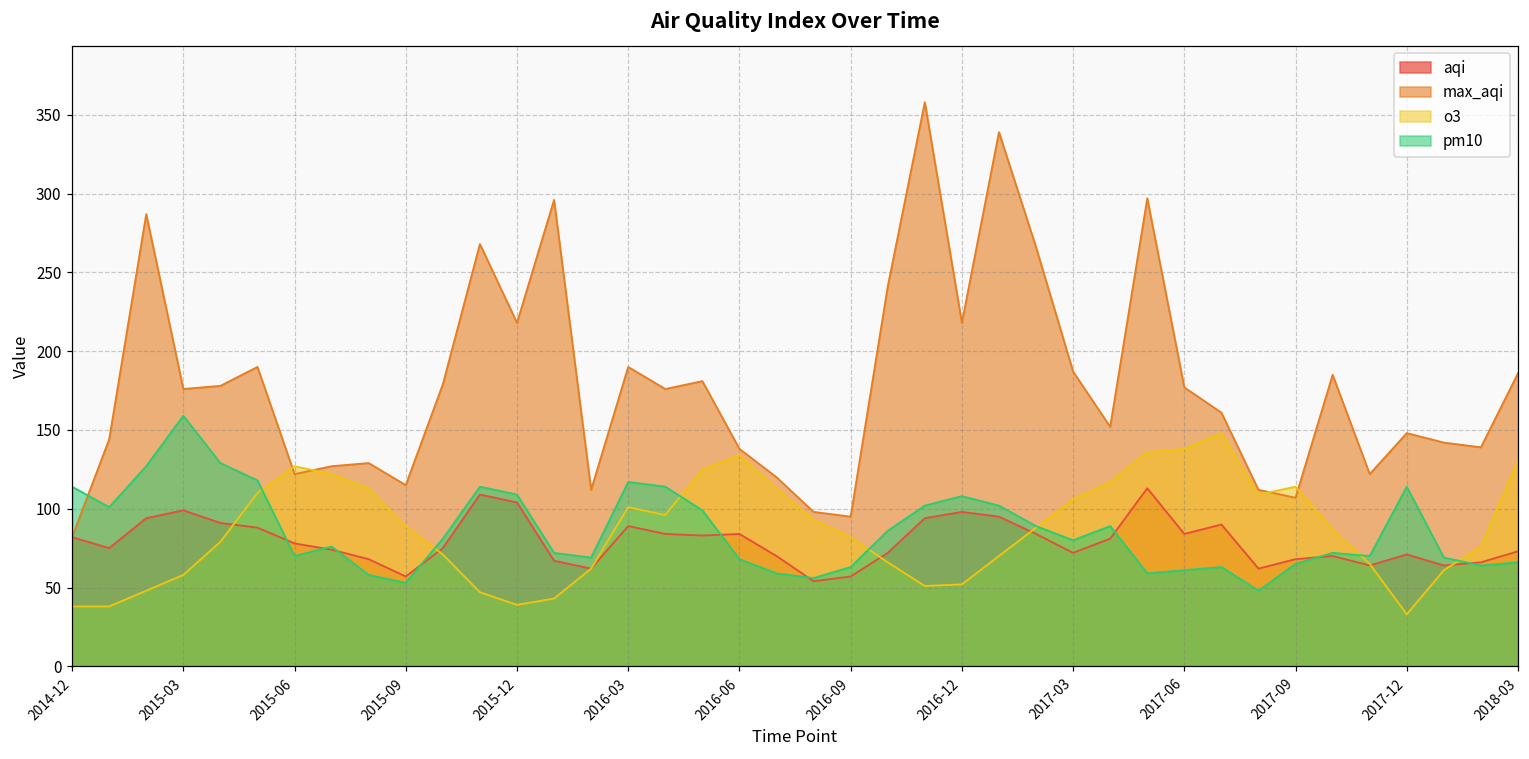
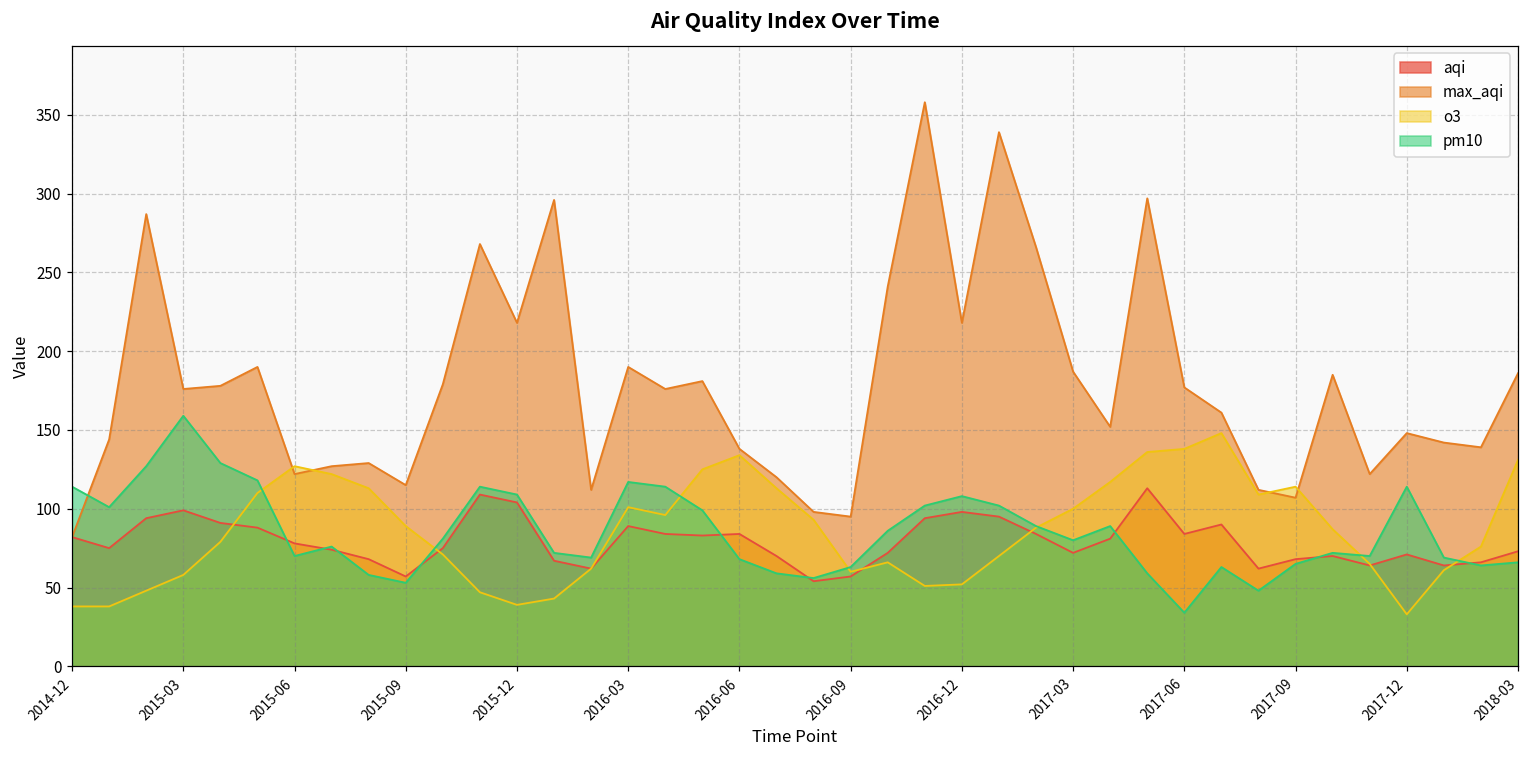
o3, 2016-09: 82 -> 60
o3, 2017-03: 106 -> 100
pm10, 2017-06: 61 -> 34
